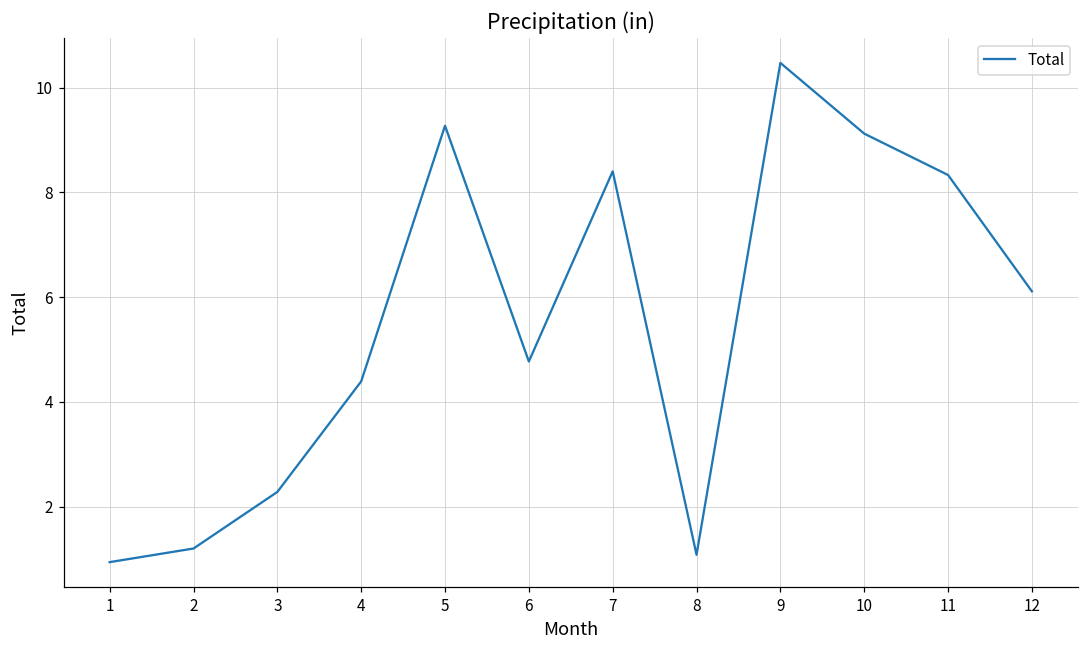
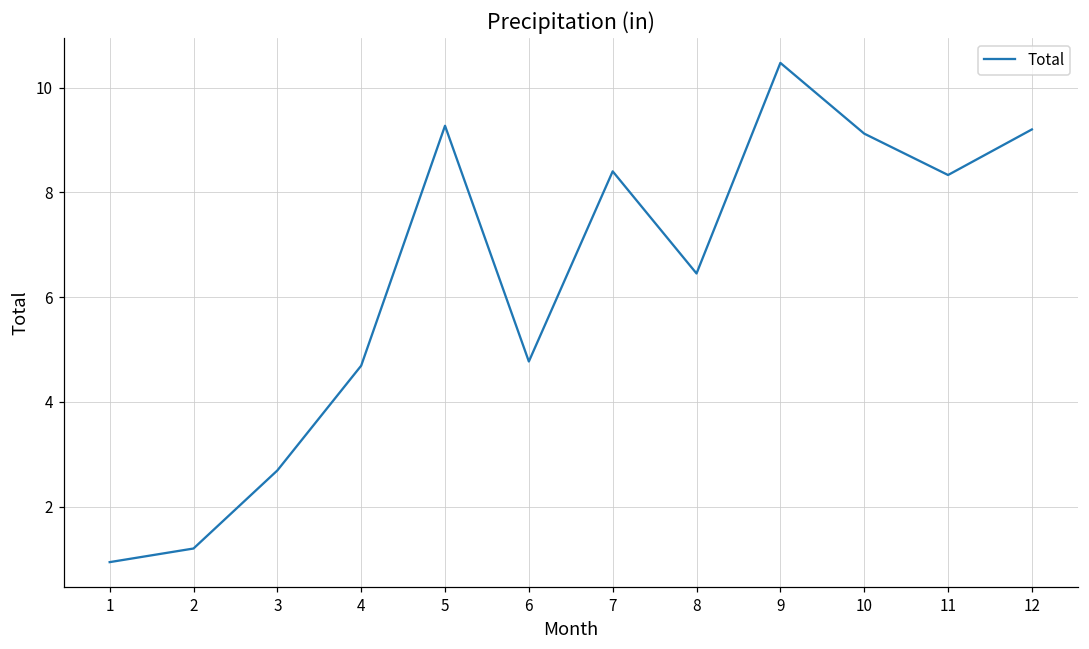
3: 2.3 -> 2.7
4: 4.4 -> 4.7
8: 1.1 -> 6.5
12: 6.1 -> 9.2
